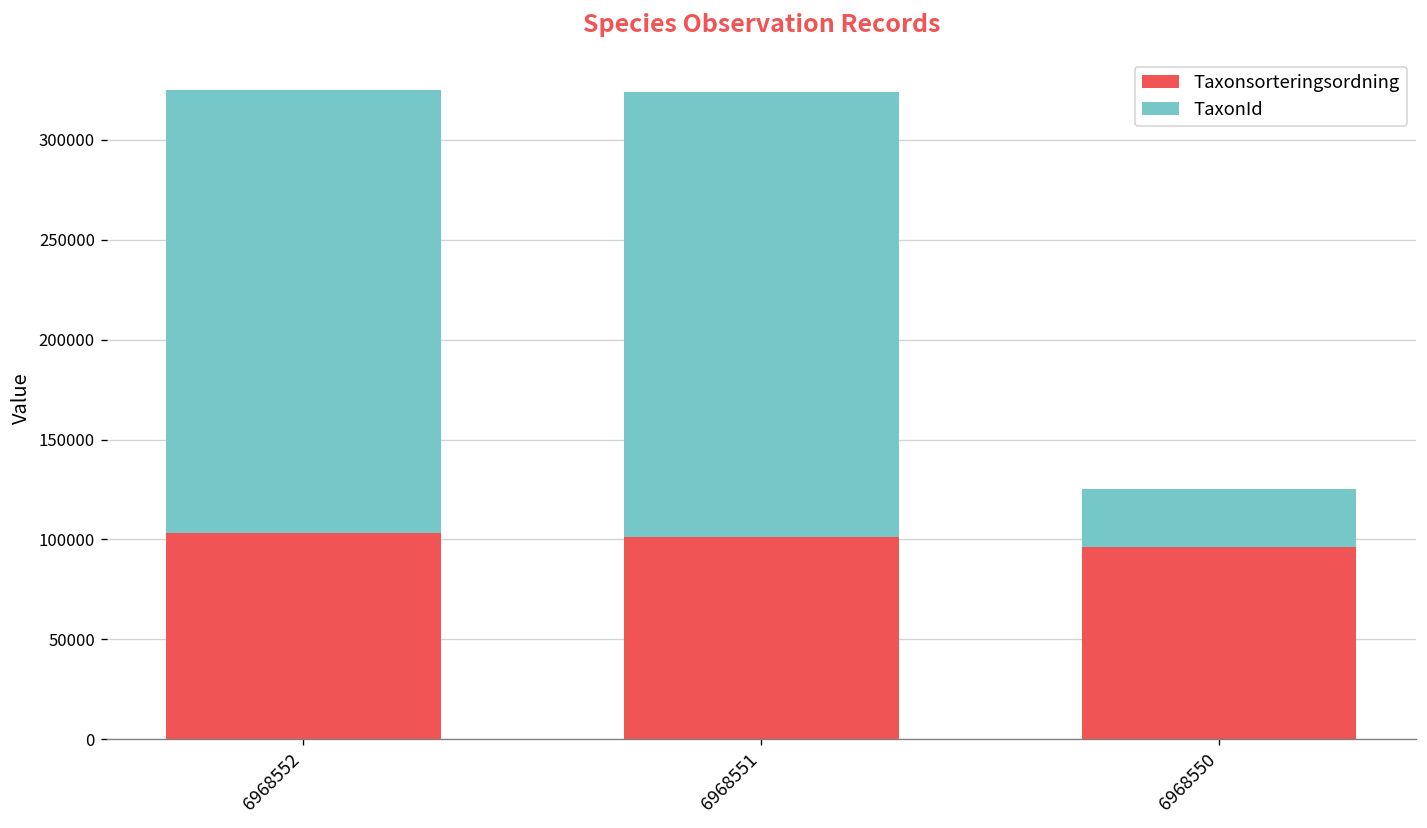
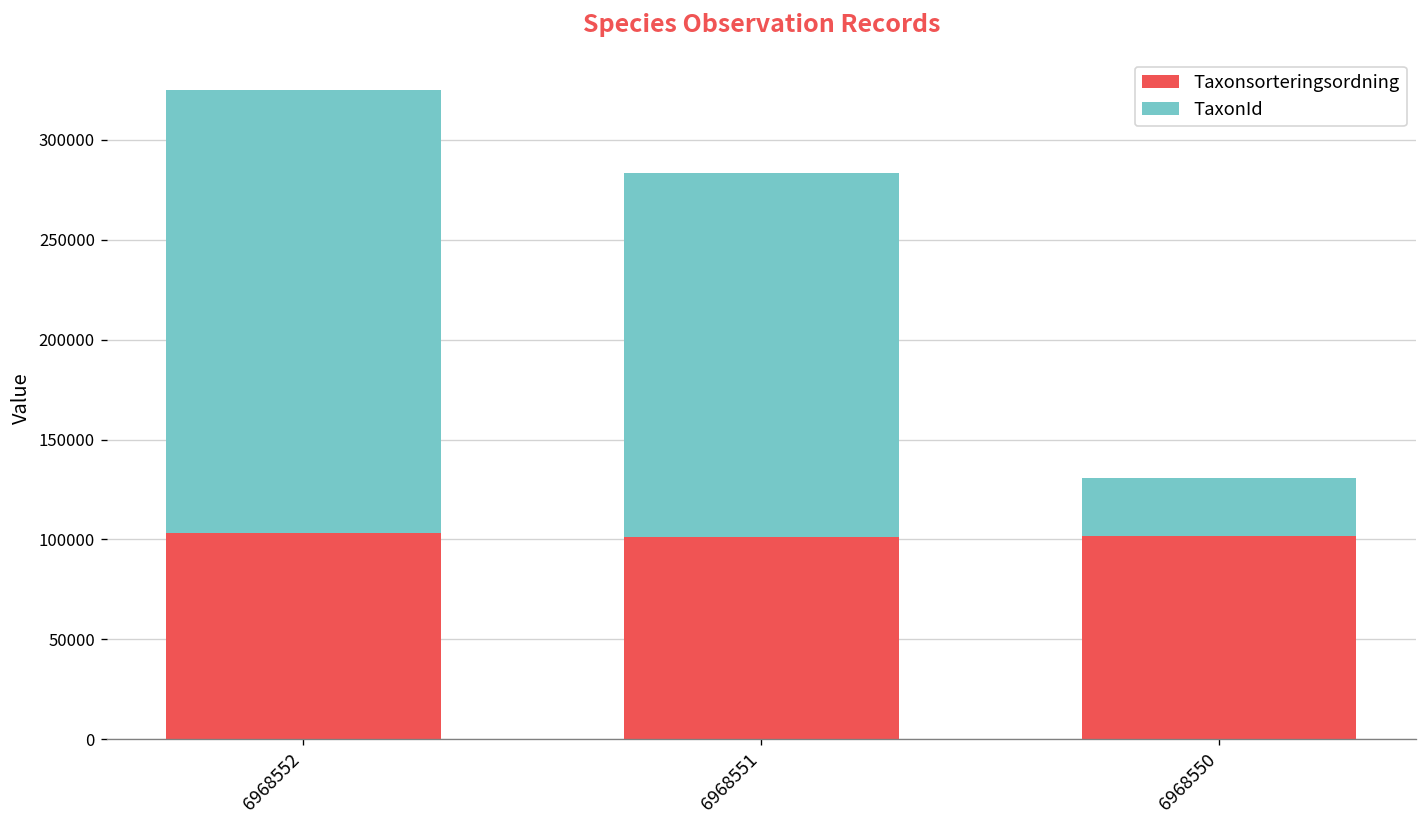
TaxonId, 6968551: 223000 -> 182000
Taxonsorteringsordning, 6968550: 96000 -> 102000
